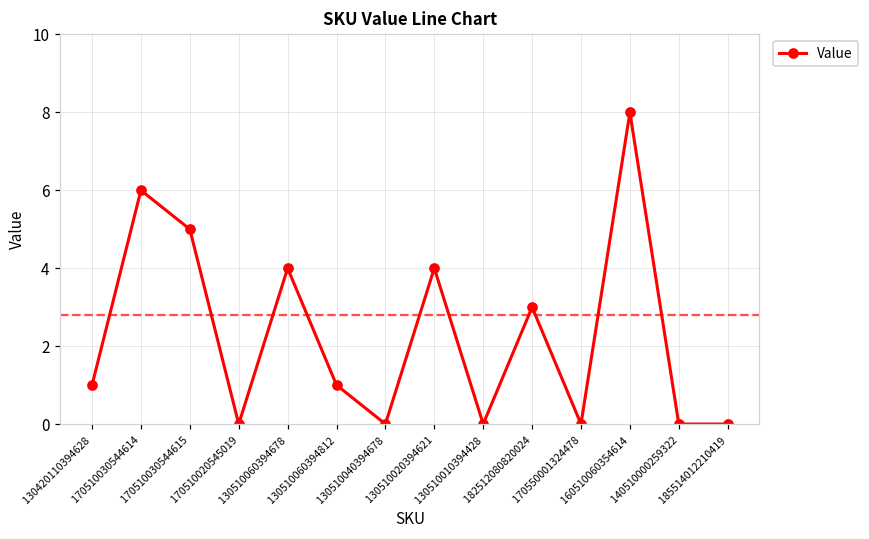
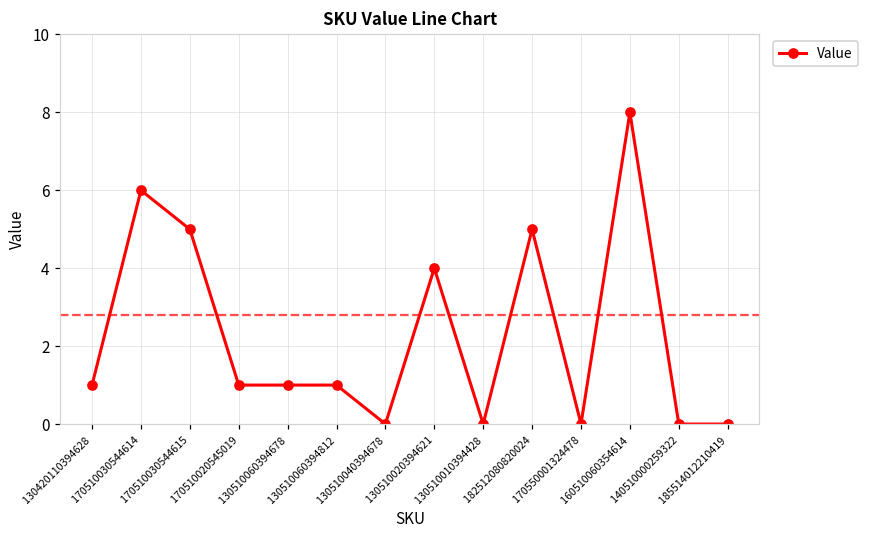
170510020545019: 0 -> 1
130510060394678: 4 -> 1
182512080820024: 3 -> 5
